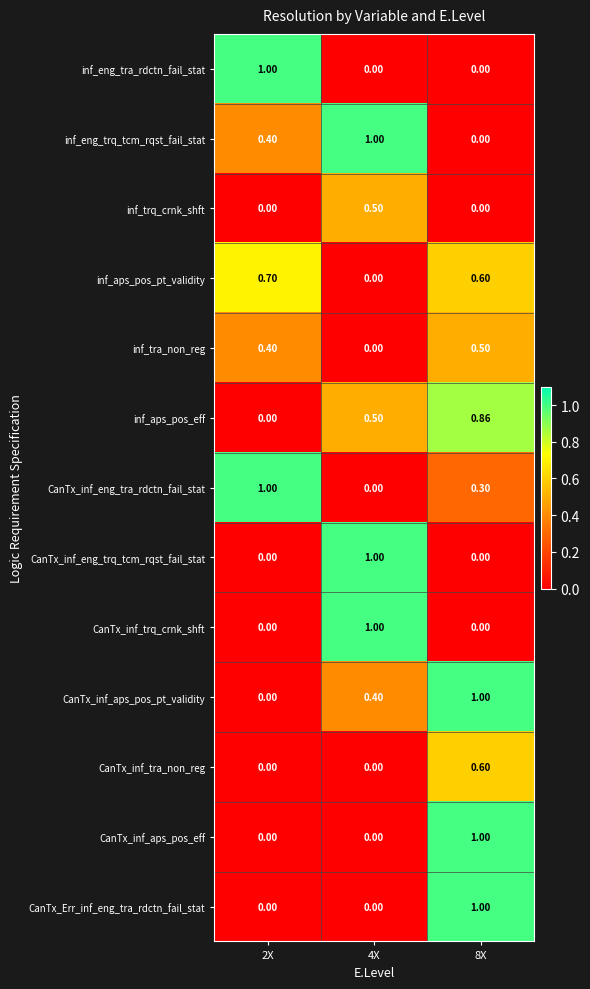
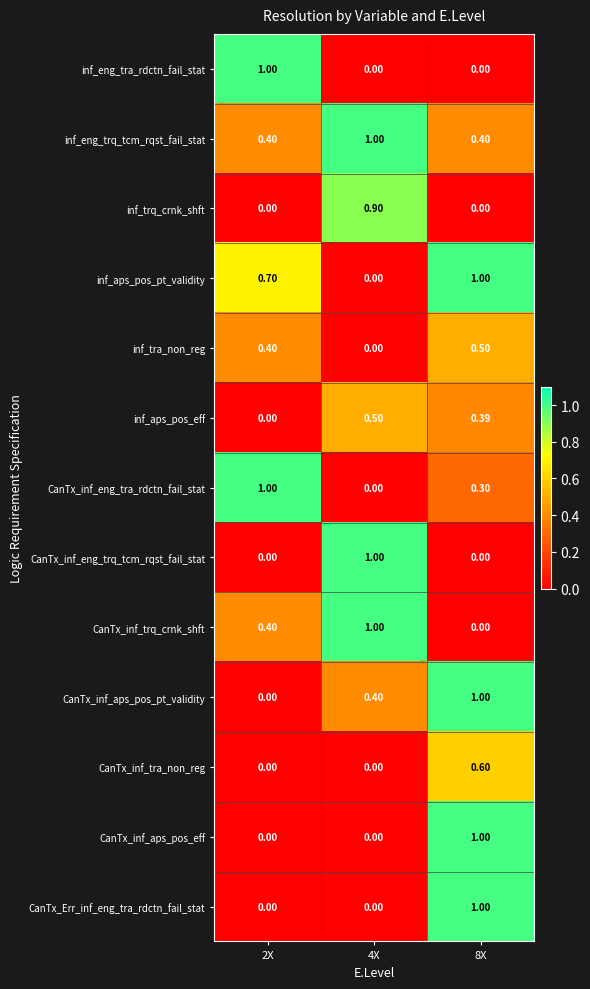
inf_eng_trq_tcm_rqst_fail_stat, 8X: 0.00 -> 0.40
inf_trq_crnk_shft, 4X: 0.50 -> 0.90
inf_aps_pos_pt_validity, 8X: 0.60 -> 1.00
inf_aps_pos_eff, 8X: 0.86 -> 0.39
CanTx_inf_trq_crnk_shft, 2X: 0.00 -> 0.40
